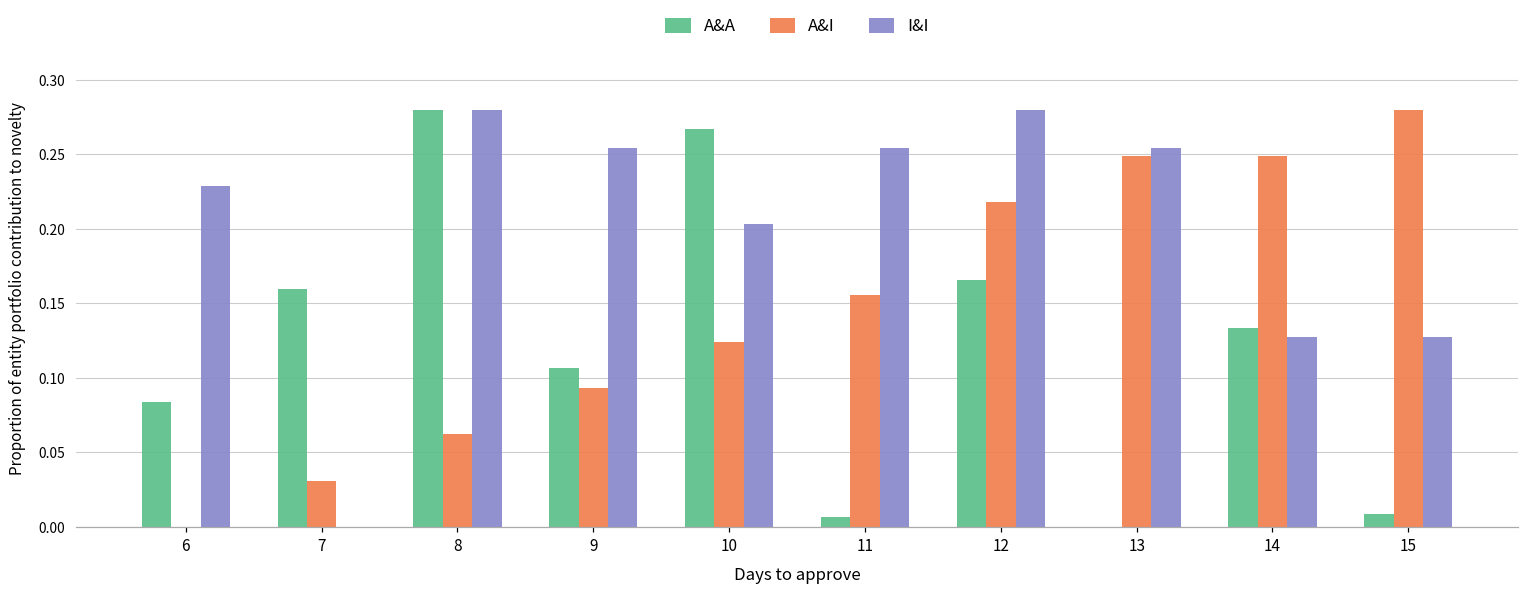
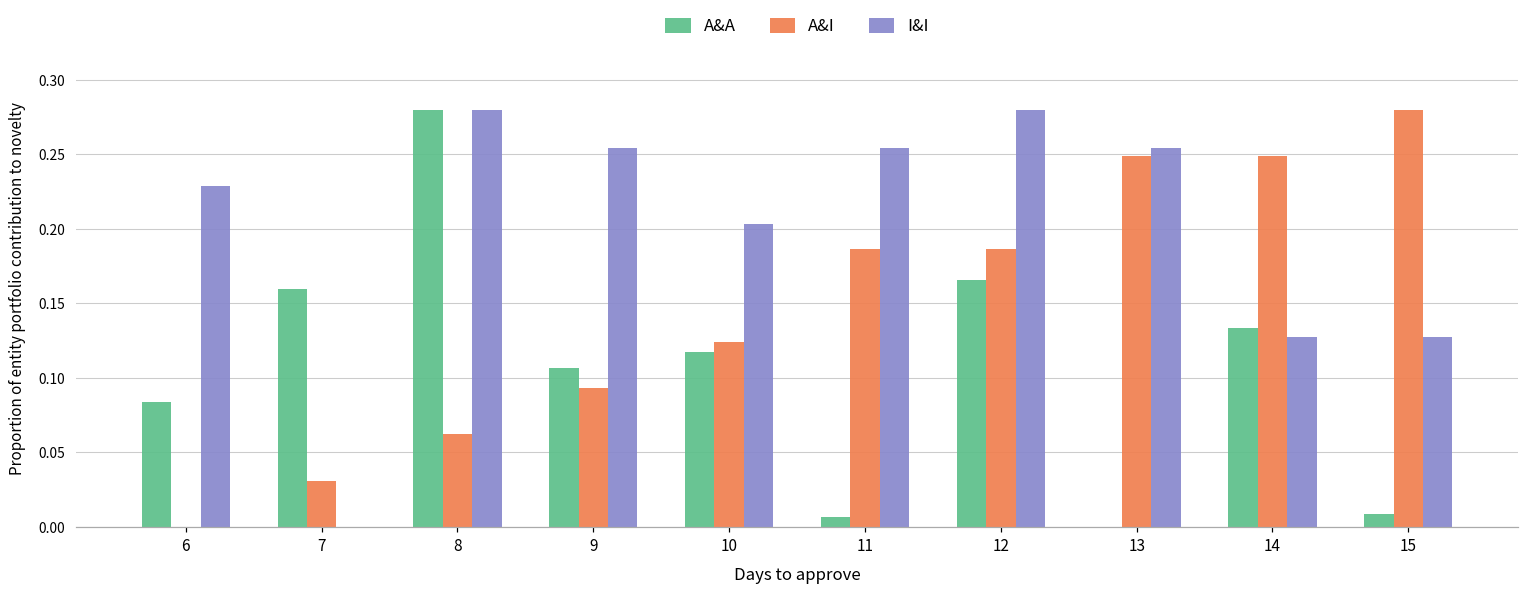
A&A, 10: 0.267 -> 0.117
A&I, 11: 0.156 -> 0.187
A&I, 12: 0.218 -> 0.187
